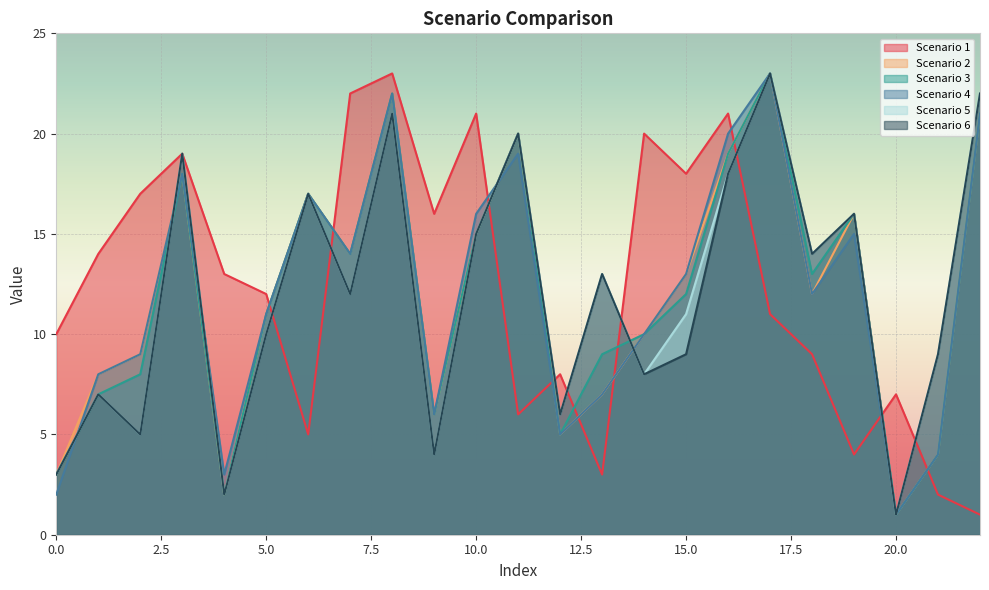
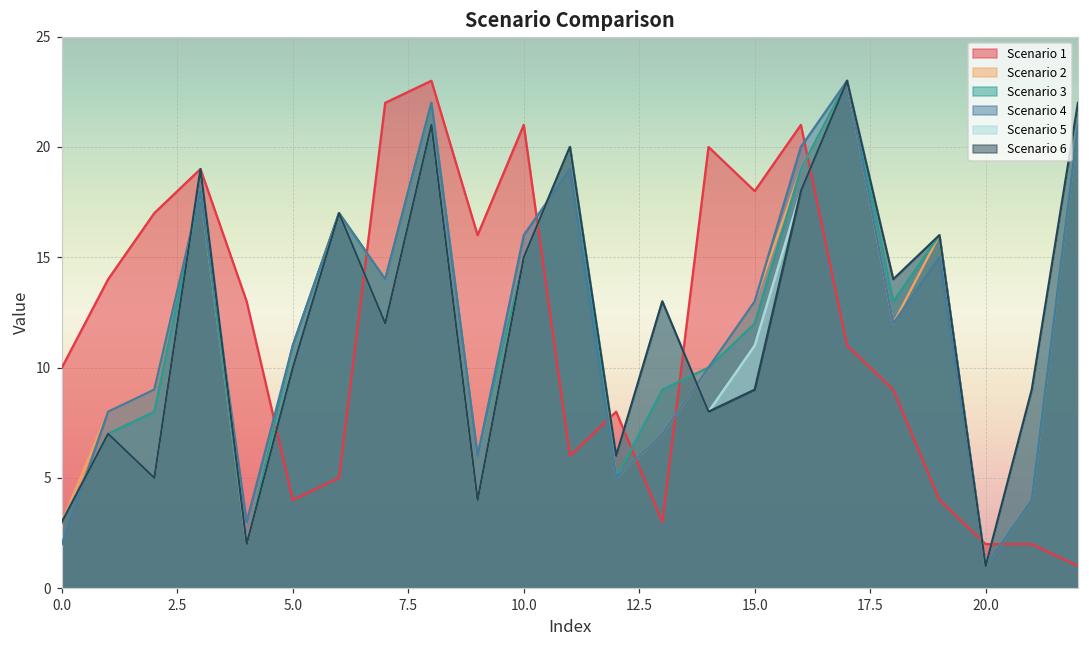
Scenario 1, 5.0: 12 -> 4
Scenario 1, 20.0: 7 -> 2
